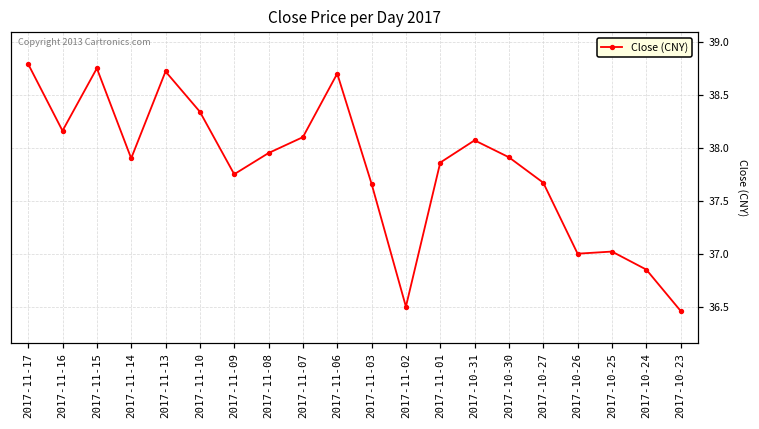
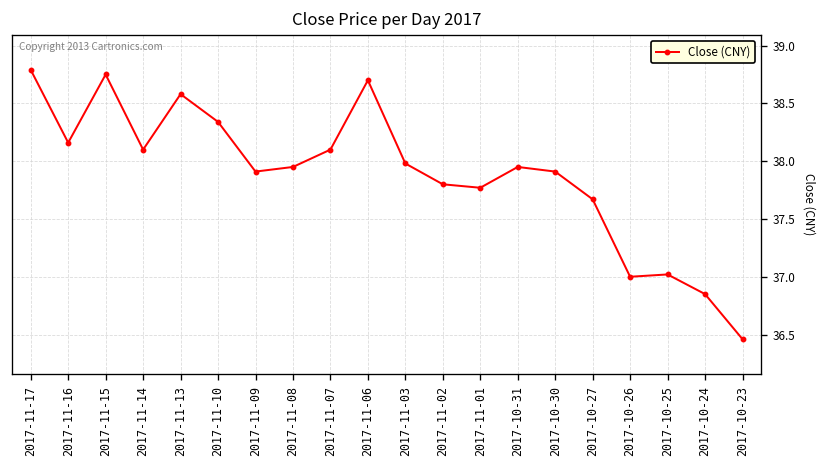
2017-11-14: 37.9 -> 38.1
2017-11-13: 38.7 -> 38.6
2017-11-09: 37.8 -> 37.9
2017-11-03: 37.7 -> 38.0
2017-11-02: 36.5 -> 37.8
2017-11-01: 37.9 -> 37.8
2017-10-31: 38.1 -> 38.0
